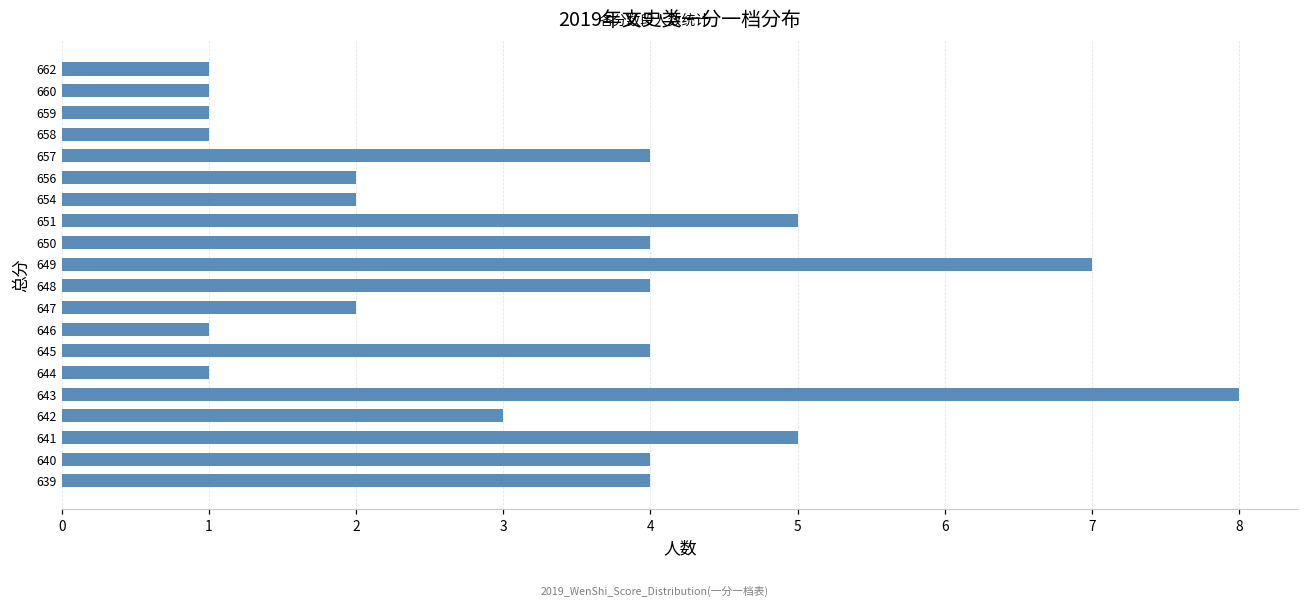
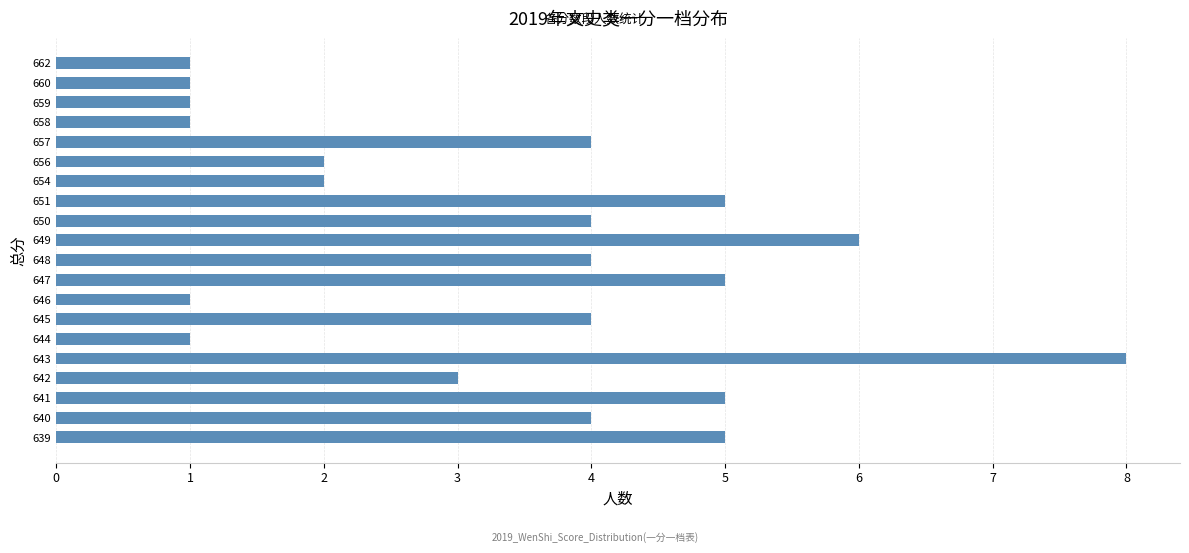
649: 7 -> 6
647: 2 -> 5
639: 4 -> 5
